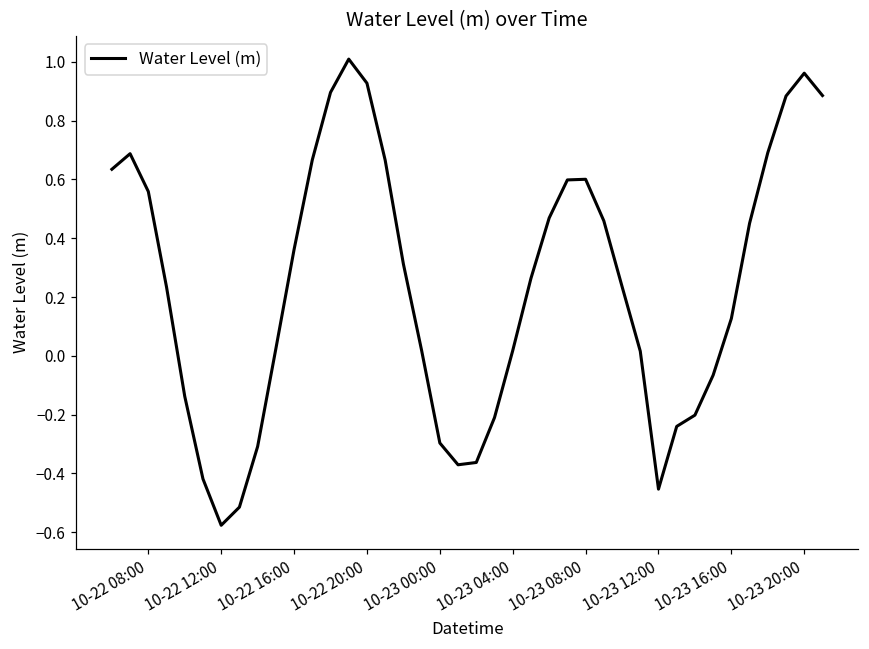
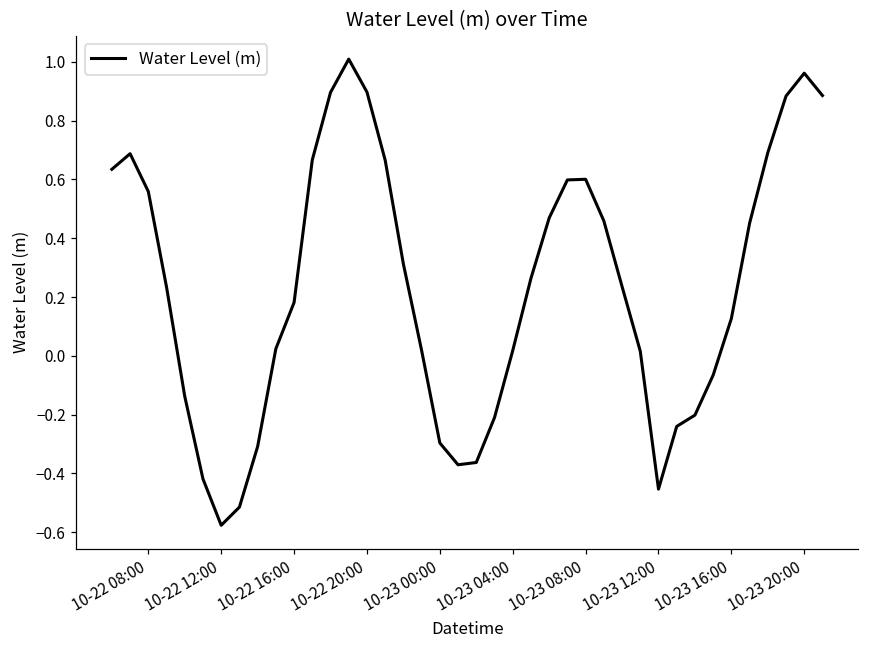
10-22 16:00: 0.36 -> 0.18
10-22 20:00: 0.93 -> 0.90
